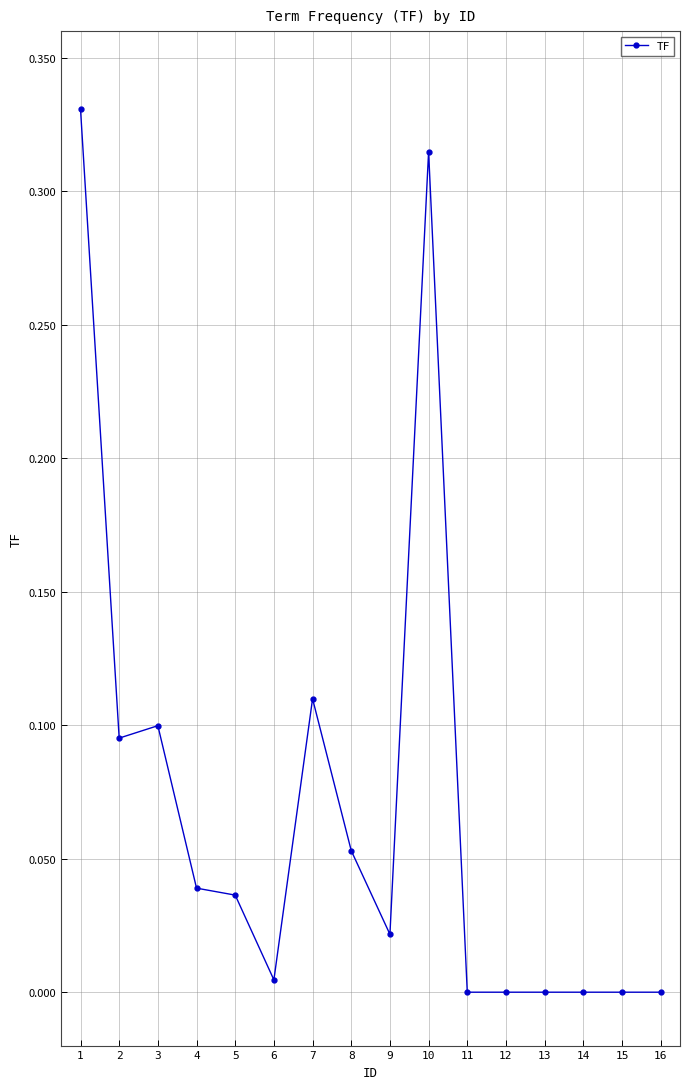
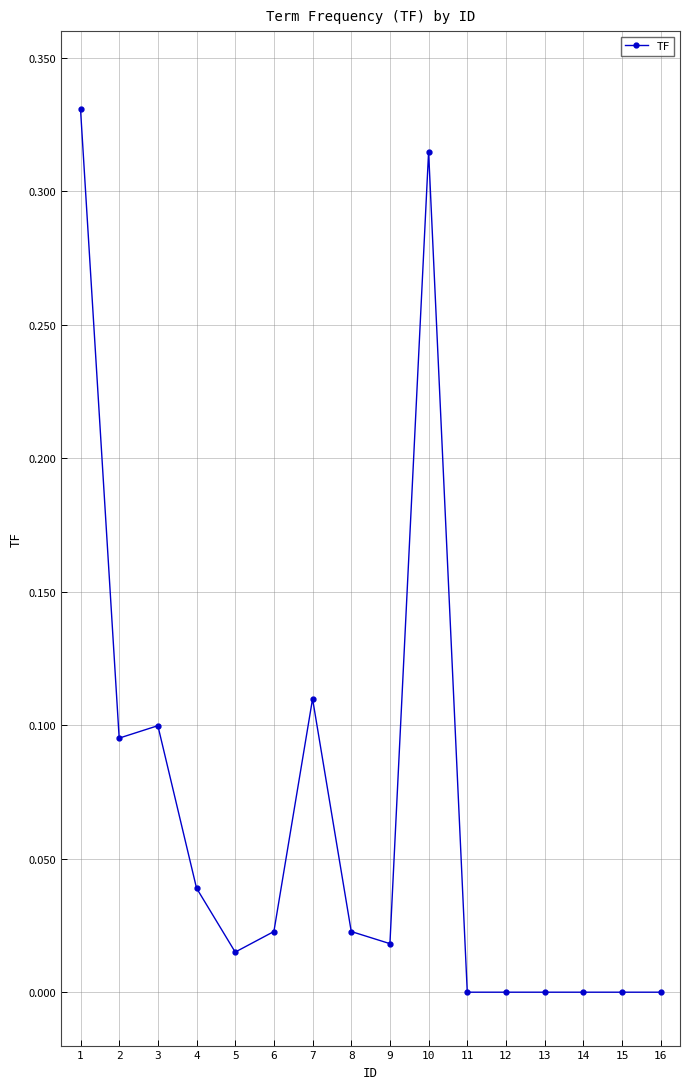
5: 0.036 -> 0.015
6: 0.005 -> 0.023
8: 0.053 -> 0.023
9: 0.022 -> 0.018
